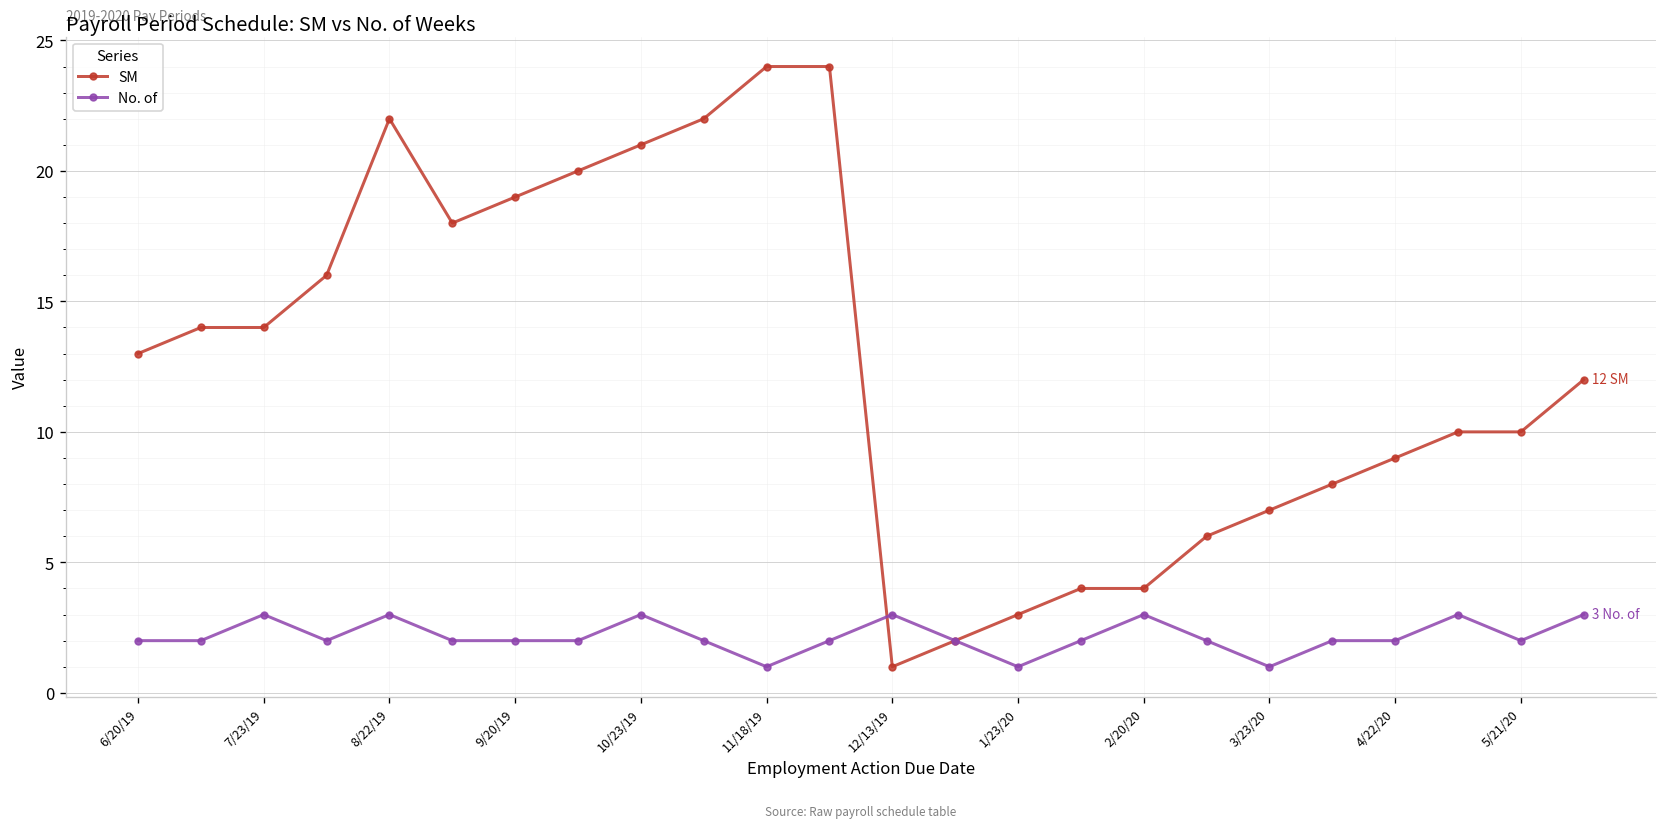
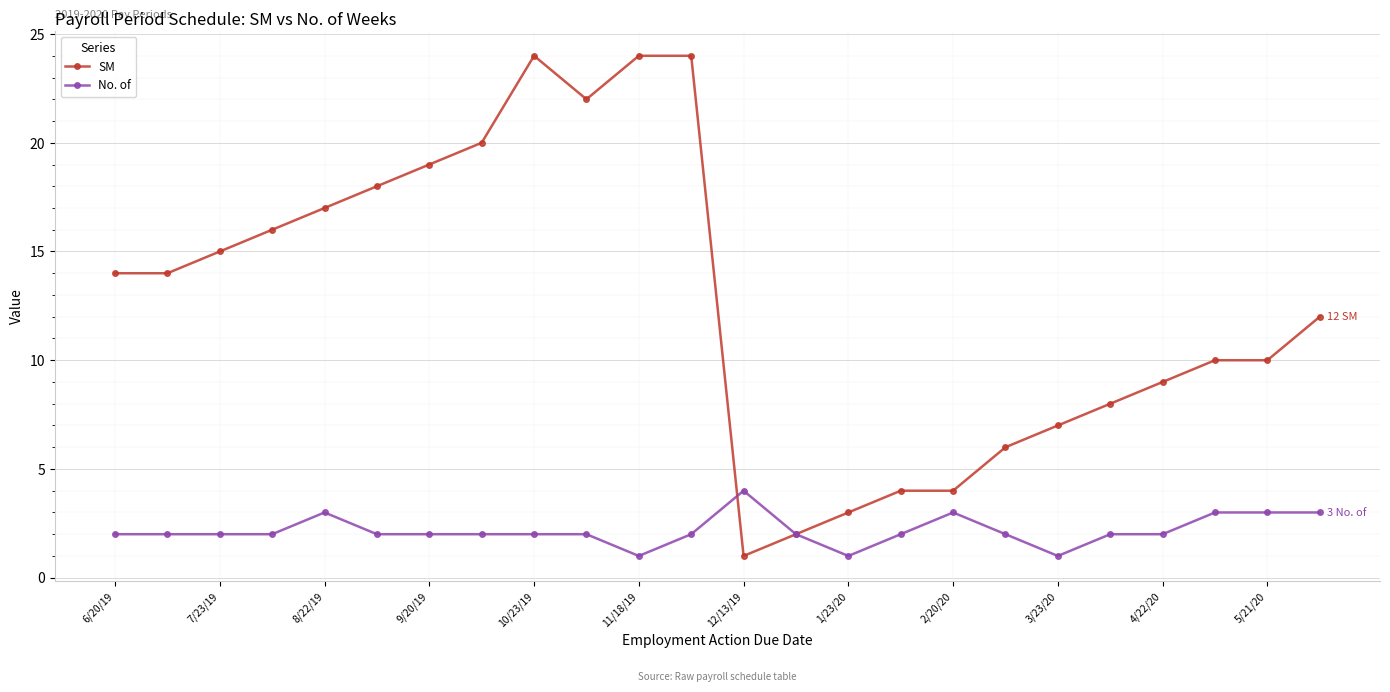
SM, 6/20/19: 13 -> 14
SM, 7/23/19: 14 -> 15
No. of, 7/23/19: 3 -> 2
SM, 8/22/19: 22 -> 17
SM, 10/23/19: 21 -> 24
No. of, 10/23/19: 3 -> 2
No. of, 12/13/19: 3 -> 4
No. of, 5/21/20: 2 -> 3
